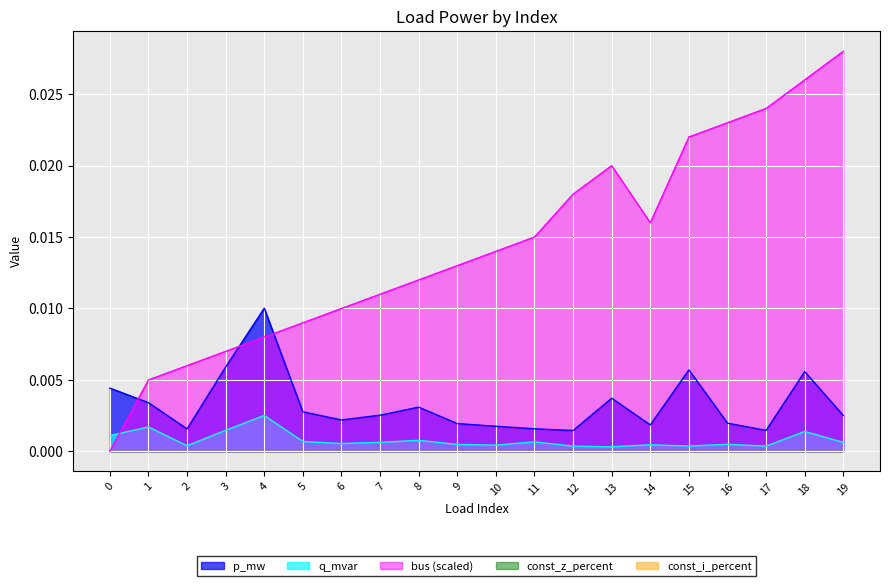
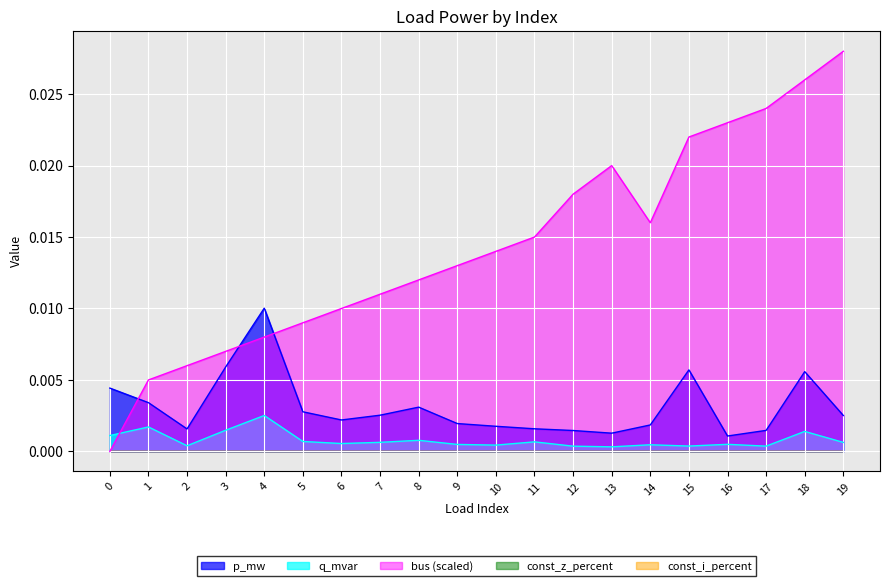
p_mw, 13: 0.0037 -> 0.0013
p_mw, 16: 0.0020 -> 0.0011
